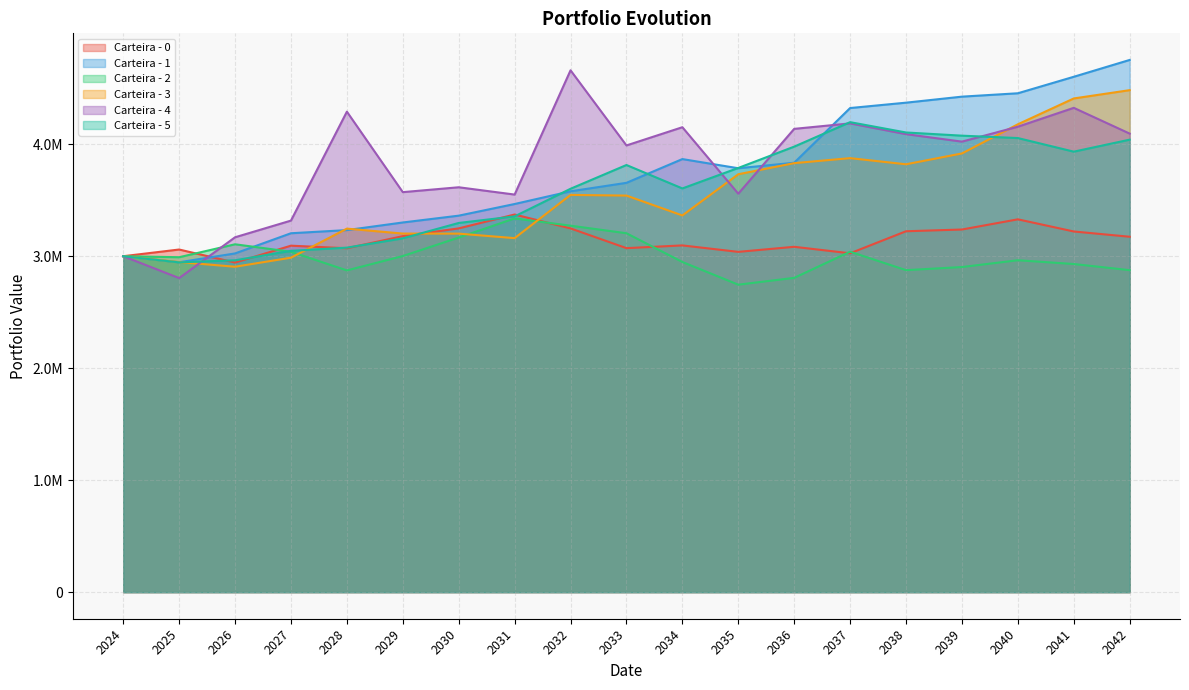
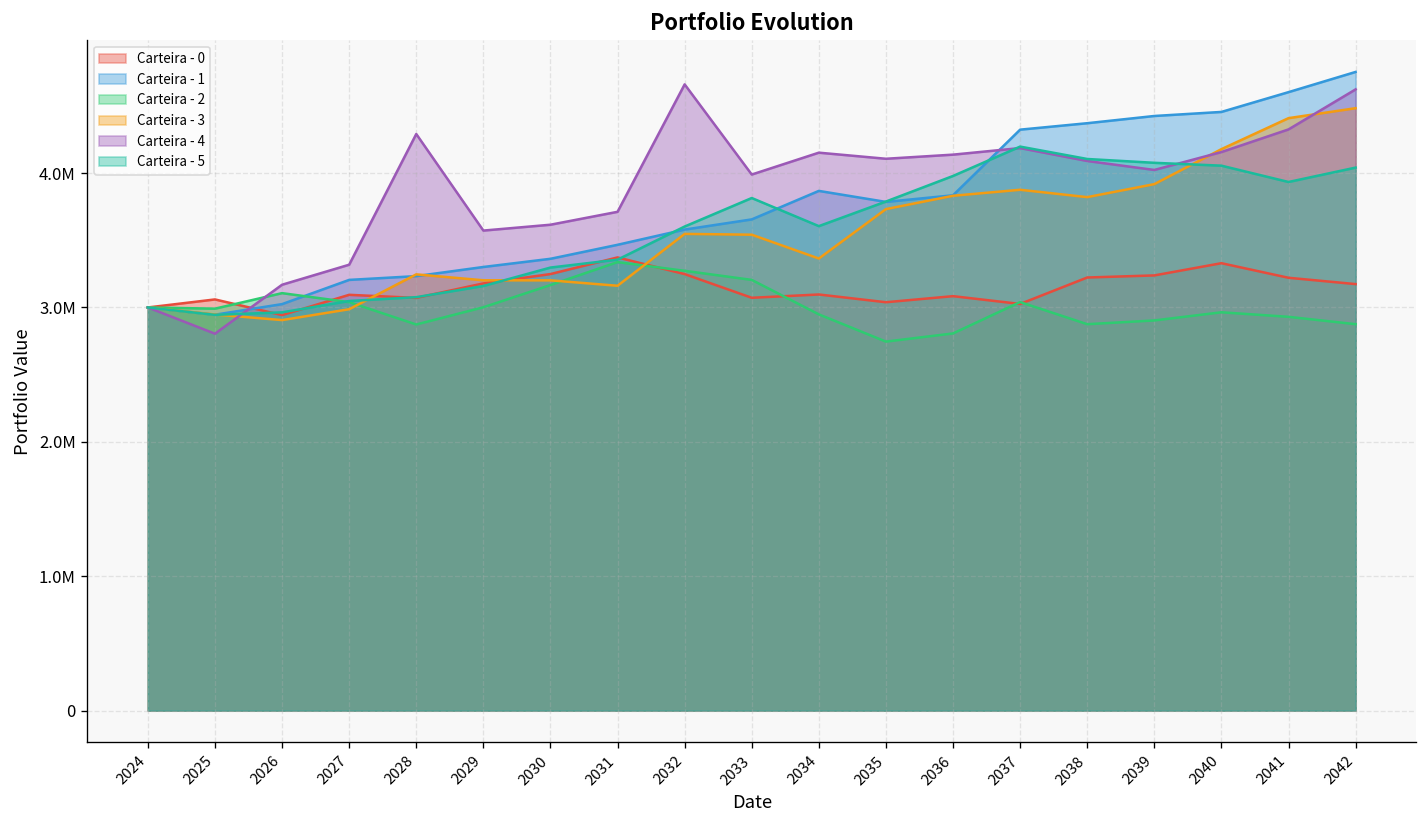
Carteira - 4, 2031: 3550000 -> 3710000
Carteira - 4, 2035: 3560000 -> 4110000
Carteira - 4, 2042: 4090000 -> 4620000
